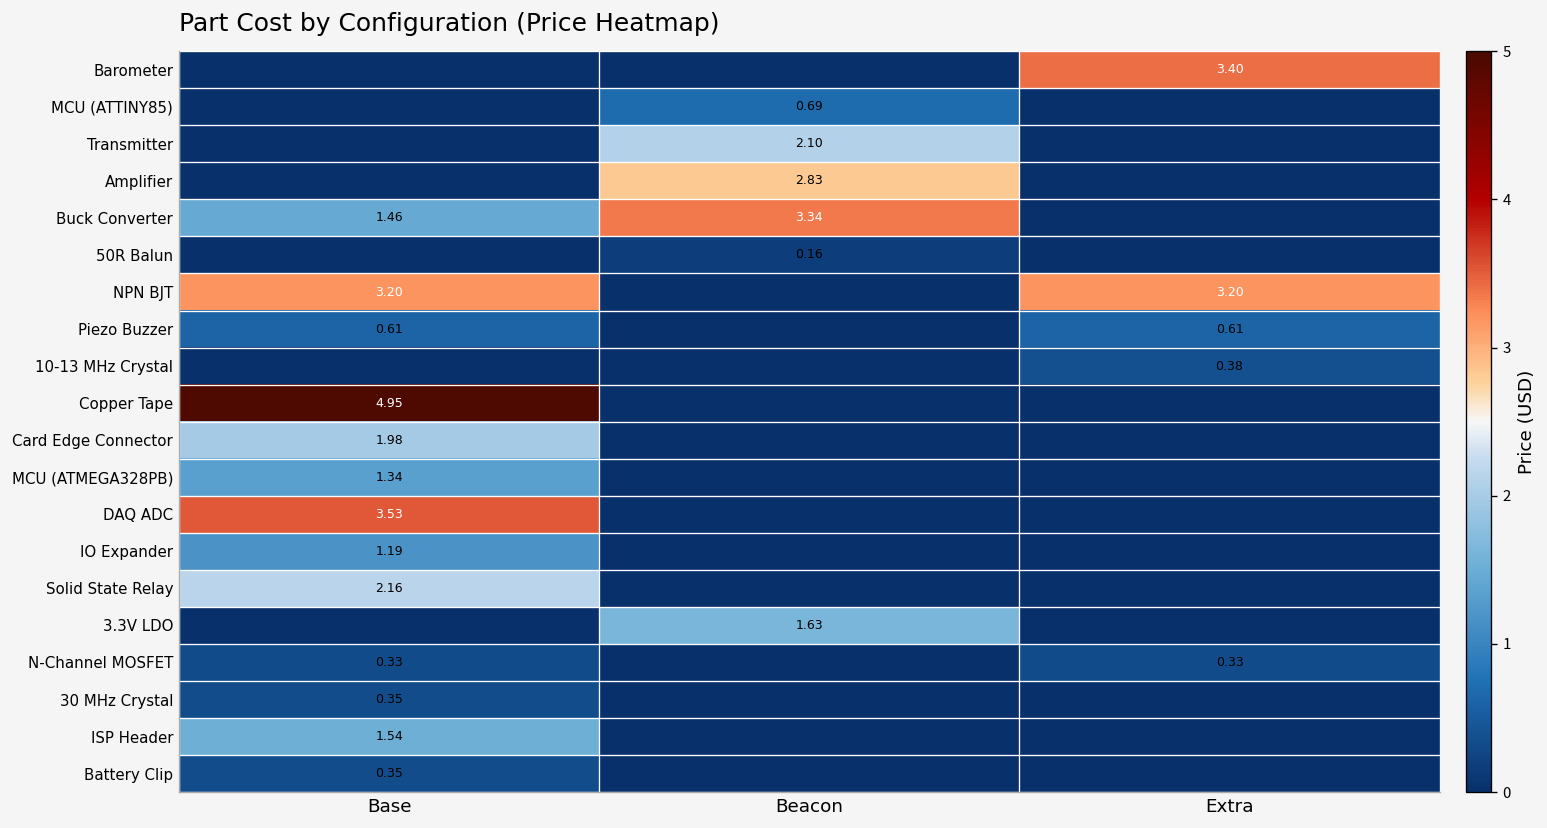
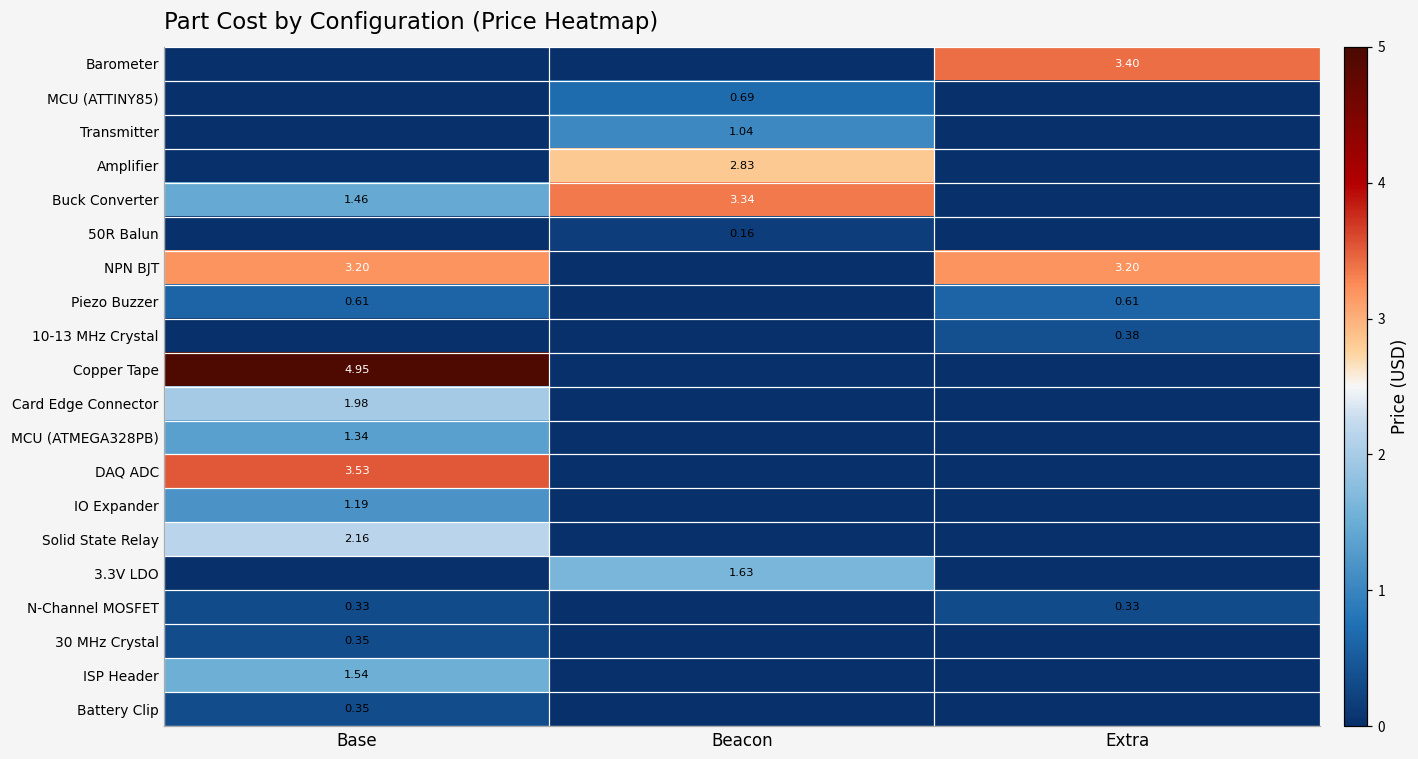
Transmitter, Beacon: 2.10 -> 1.04
